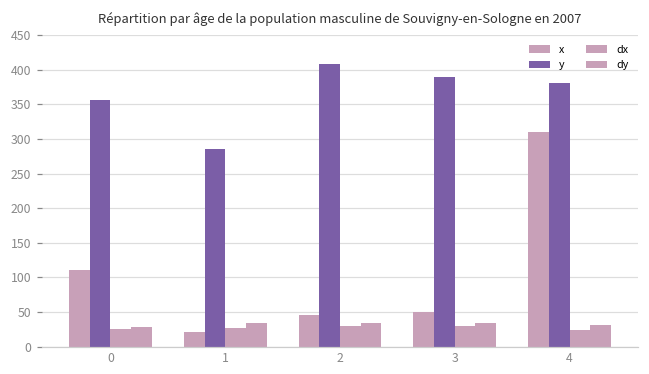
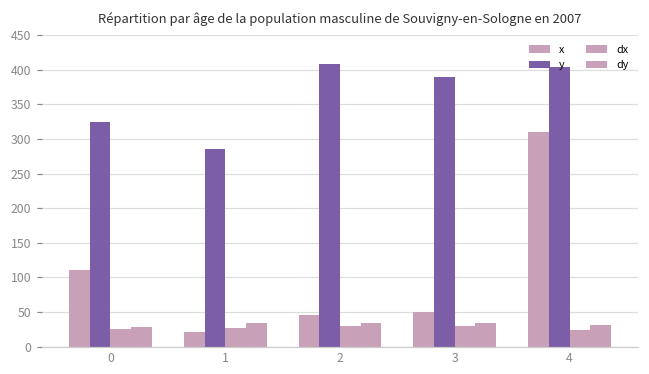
y, 0: 360 -> 330
y, 4: 380 -> 400
